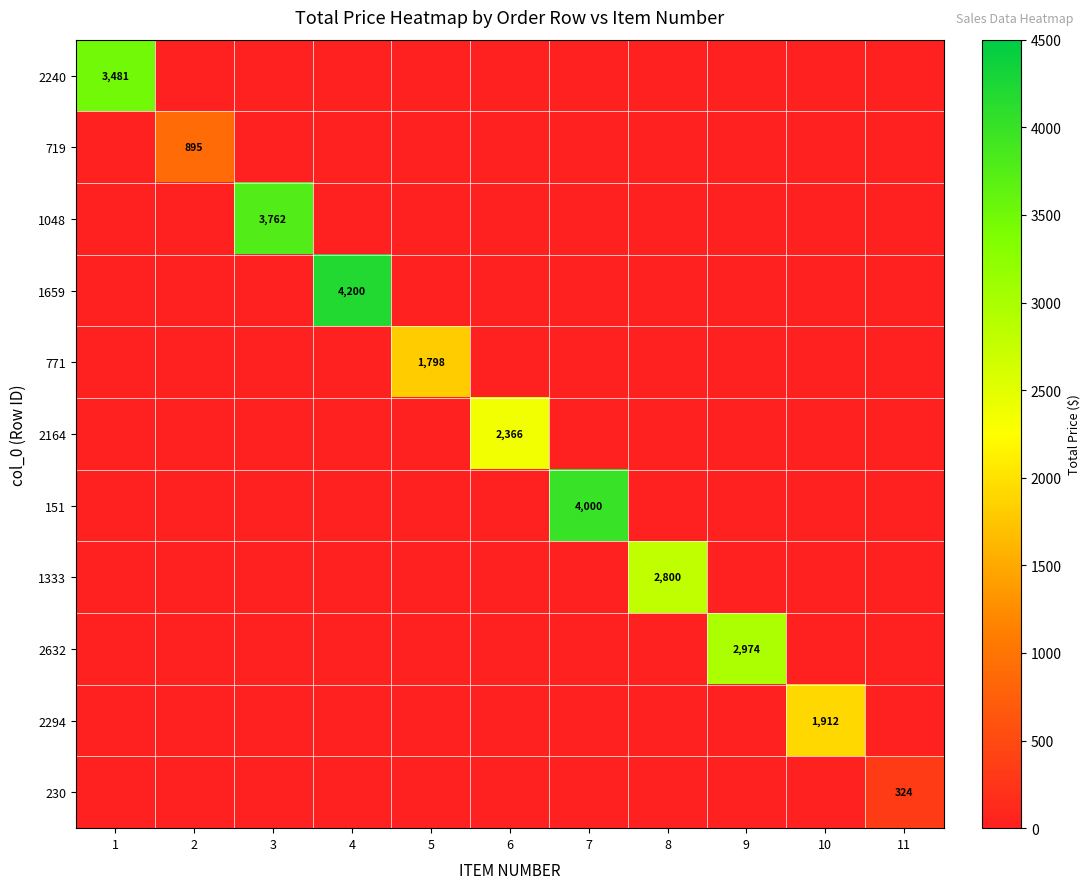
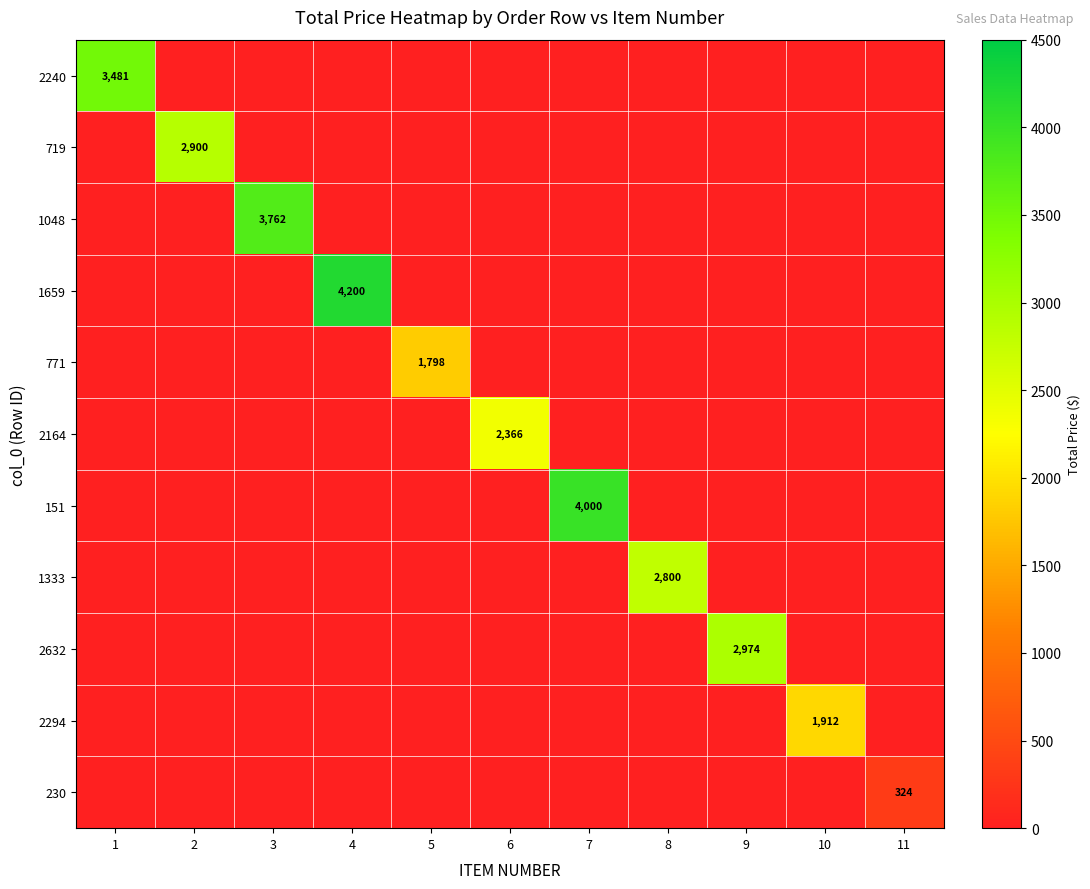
719, 2: 895 -> 2,900
